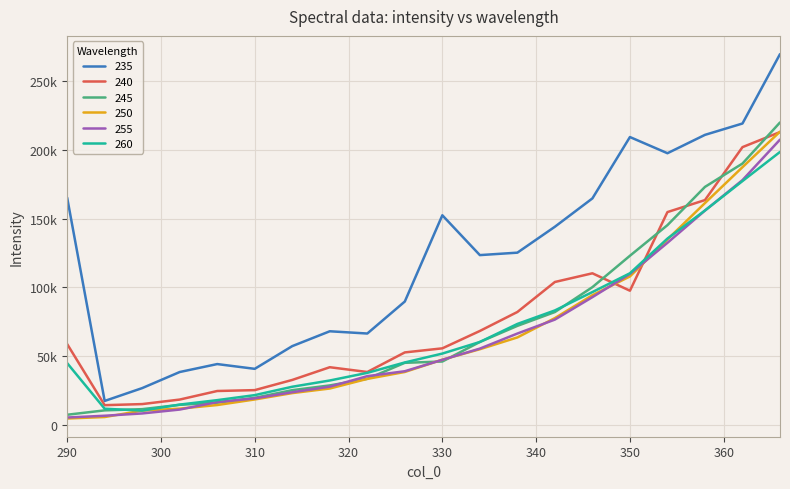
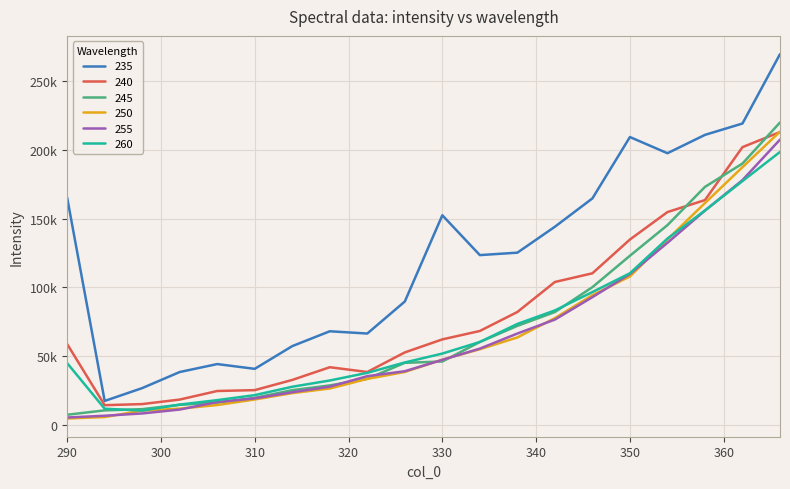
240, 330: 56000 -> 62000
240, 350: 98000 -> 135000
